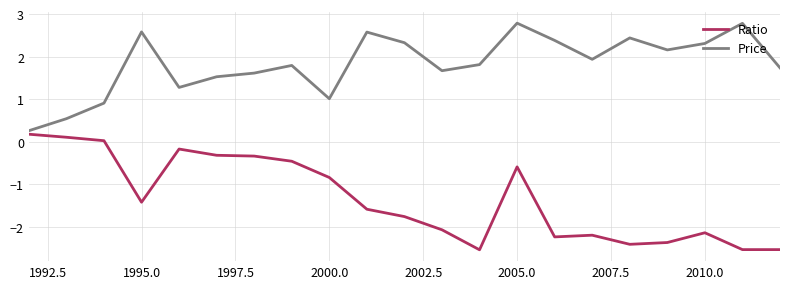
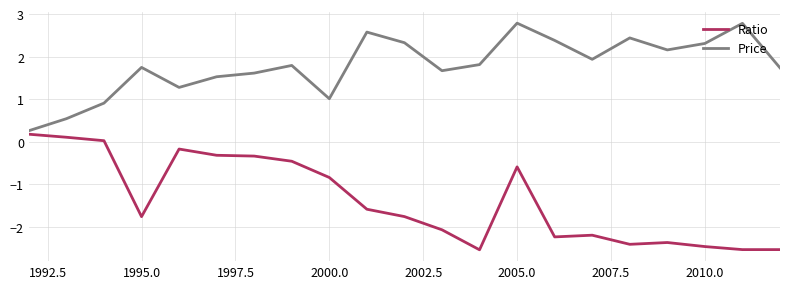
Ratio, 1995.0: -1.4 -> -1.8
Price, 1995.0: 2.6 -> 1.7
Ratio, 2010.0: -2.1 -> -2.5
